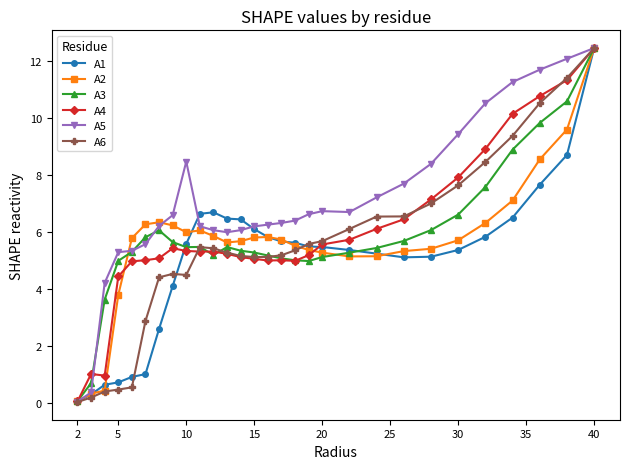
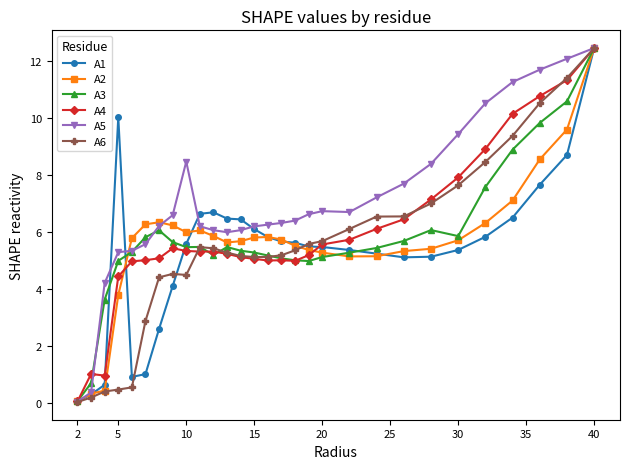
A1, 5: 0.7 -> 10.0
A3, 30: 6.6 -> 5.8
